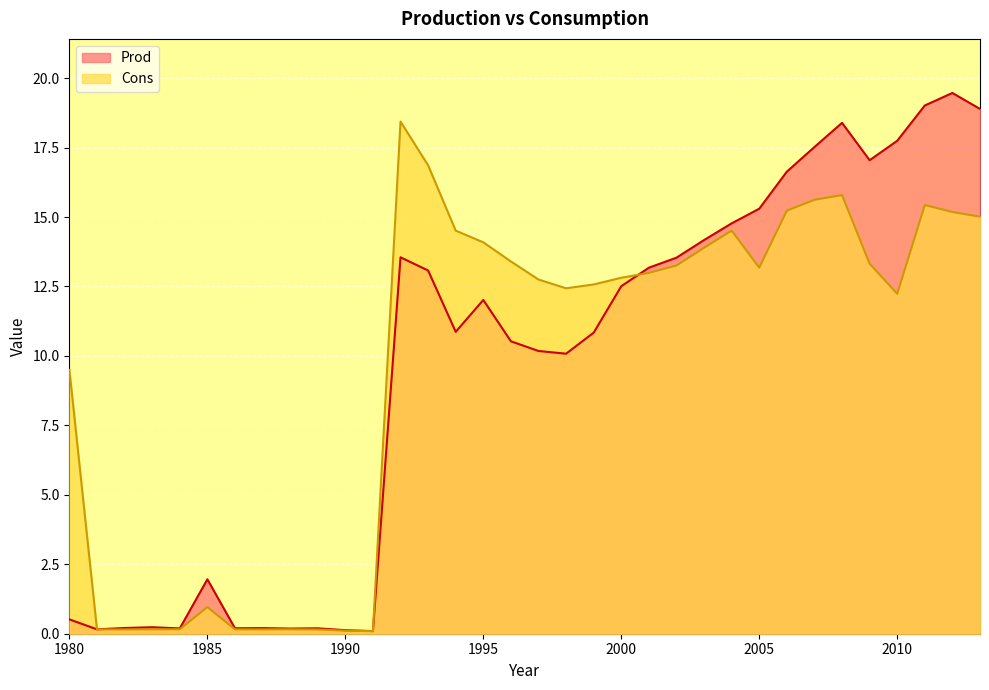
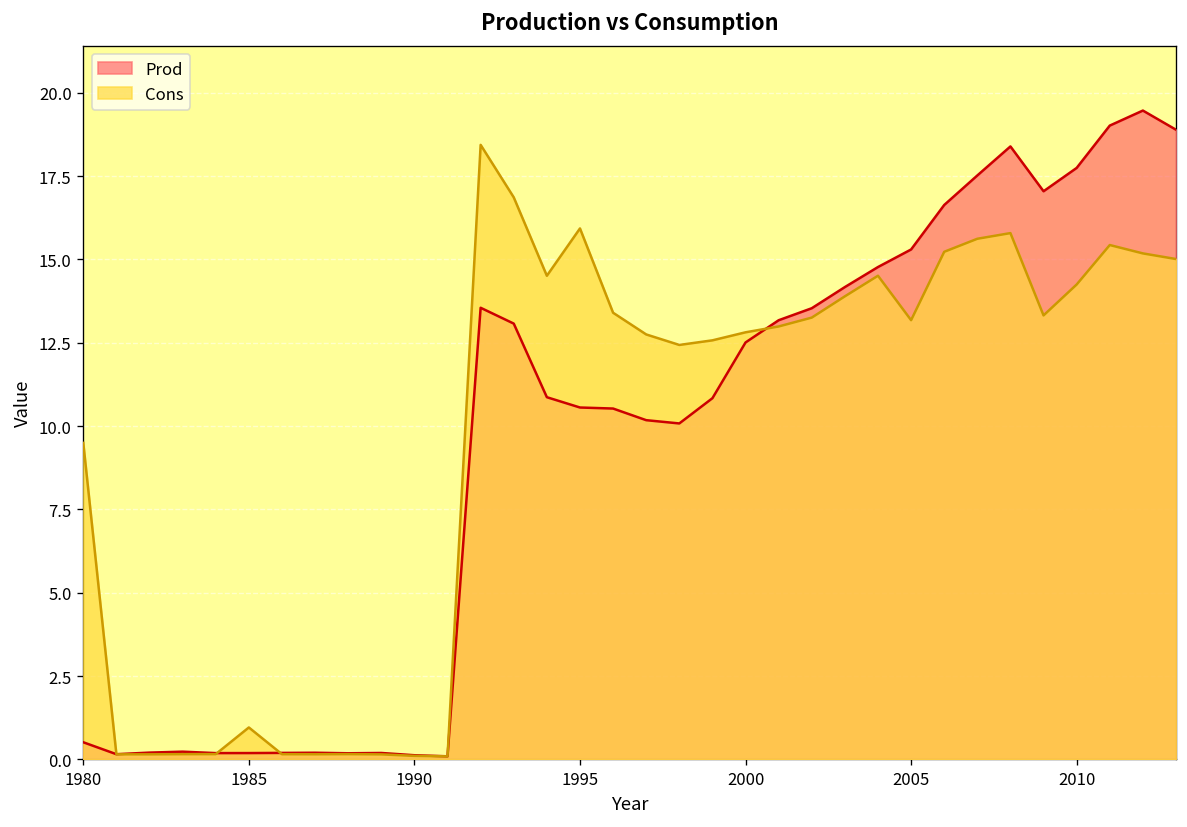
Prod, 1985: 2.0 -> 0.2
Prod, 1995: 12.0 -> 10.6
Cons, 1995: 14.1 -> 15.9
Cons, 2010: 12.2 -> 14.2
